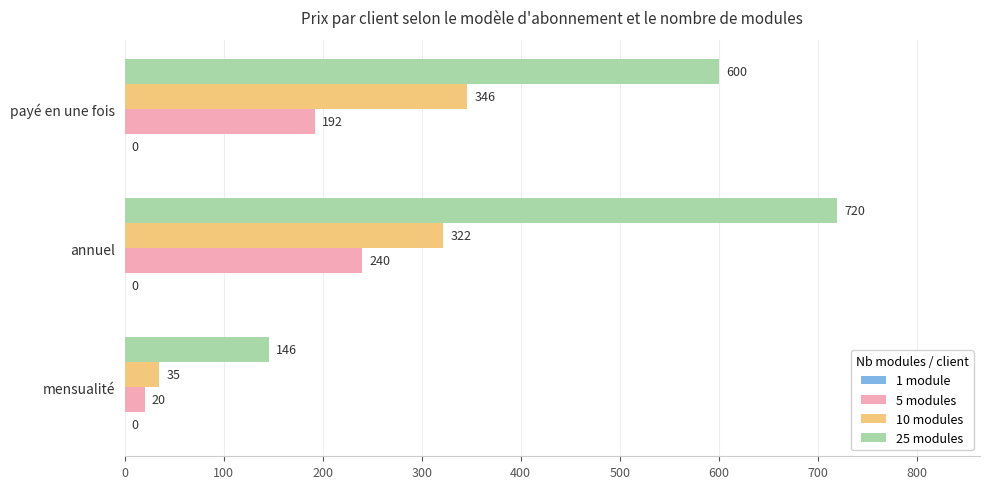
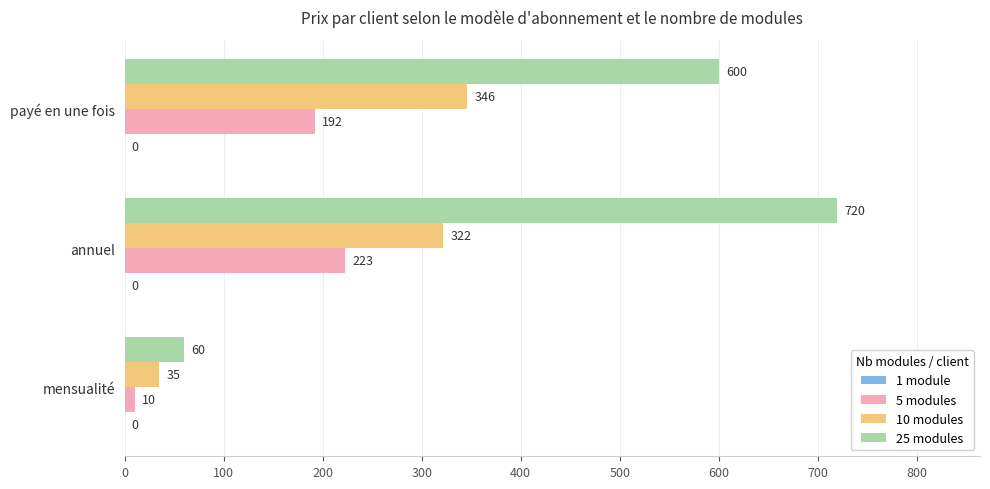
5 modules, annuel: 240 -> 223
25 modules, mensualité: 146 -> 60
5 modules, mensualité: 20 -> 10
